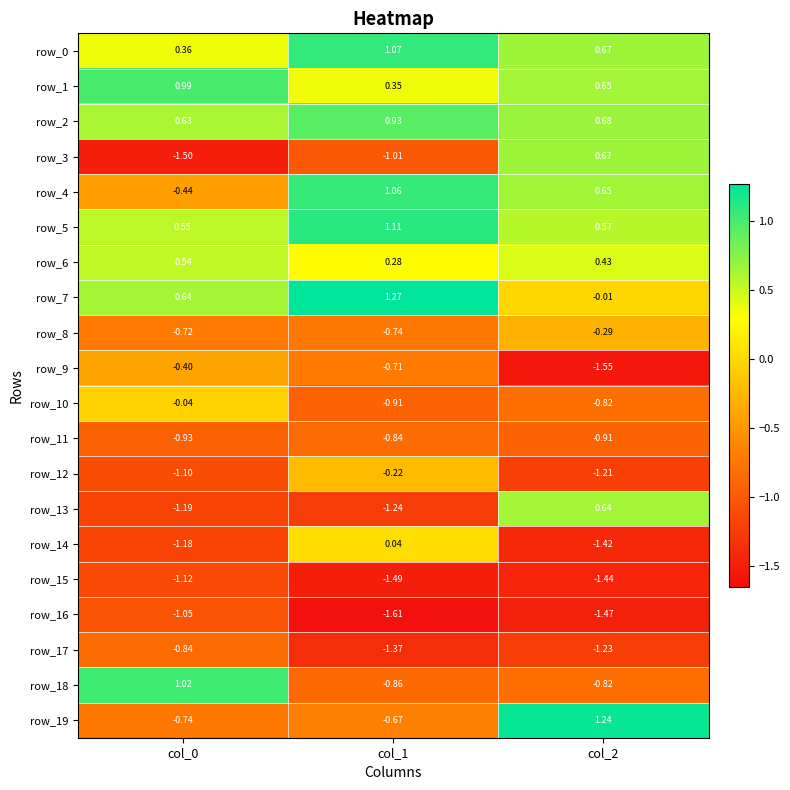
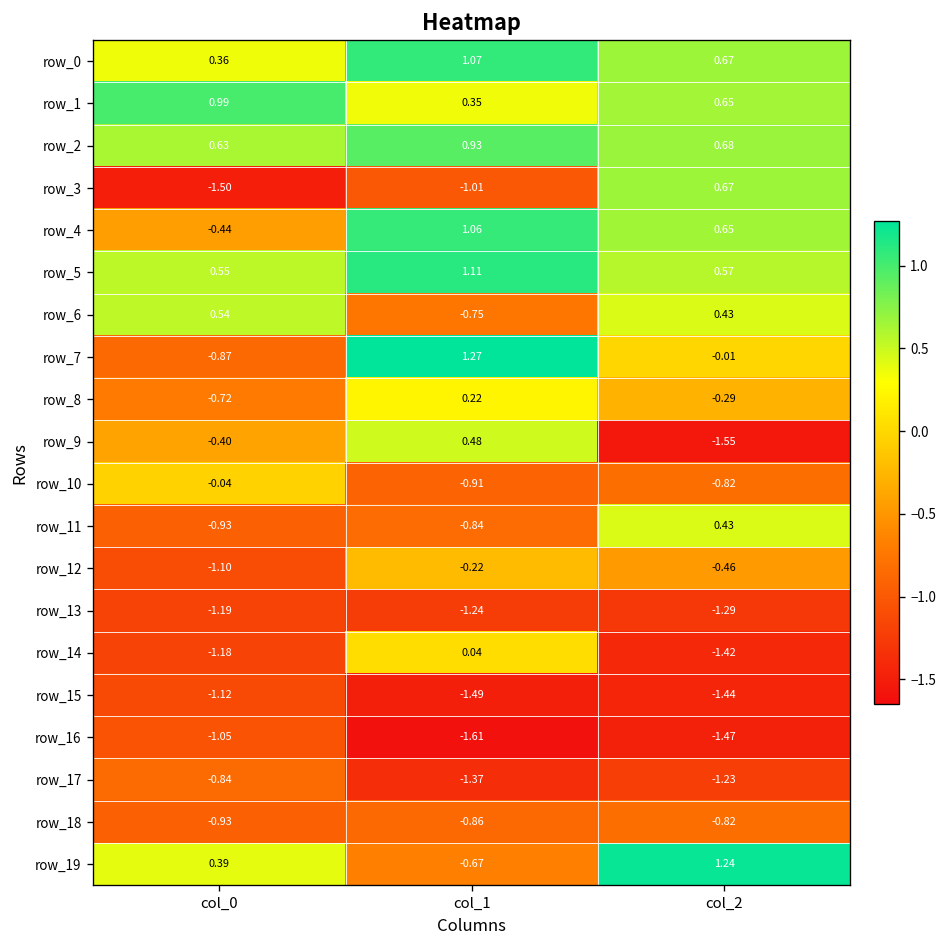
row_6, col_1: 0.28 -> -0.75
row_7, col_0: 0.64 -> -0.87
row_8, col_1: -0.74 -> 0.22
row_9, col_1: -0.71 -> 0.48
row_11, col_2: -0.91 -> 0.43
row_12, col_2: -1.21 -> -0.46
row_13, col_2: 0.64 -> -1.29
row_18, col_0: 1.02 -> -0.93
row_19, col_0: -0.74 -> 0.39
